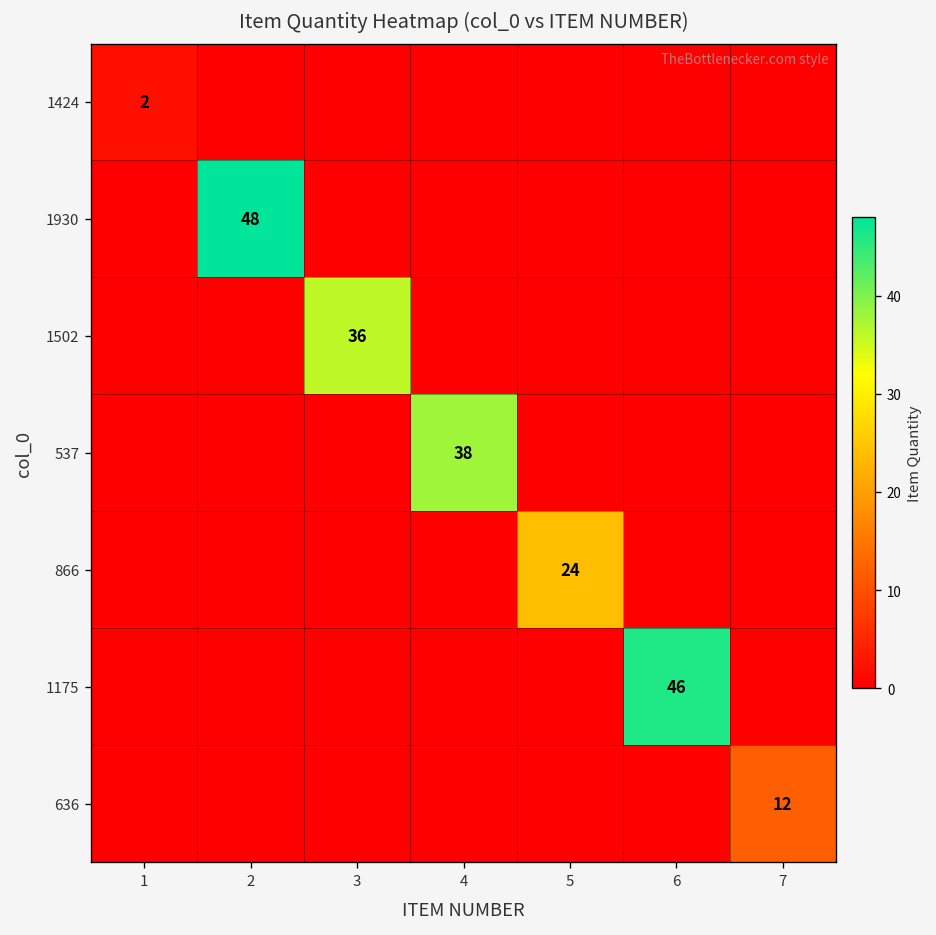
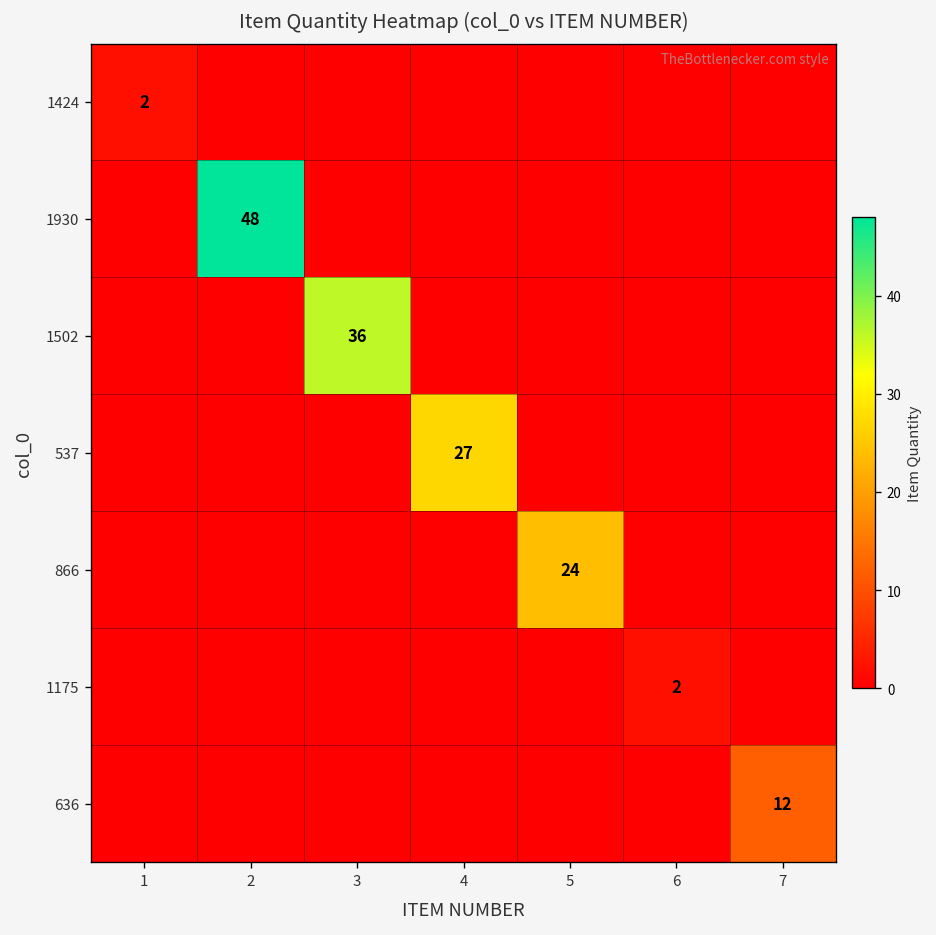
537, 4: 38 -> 27
1175, 6: 46 -> 2
